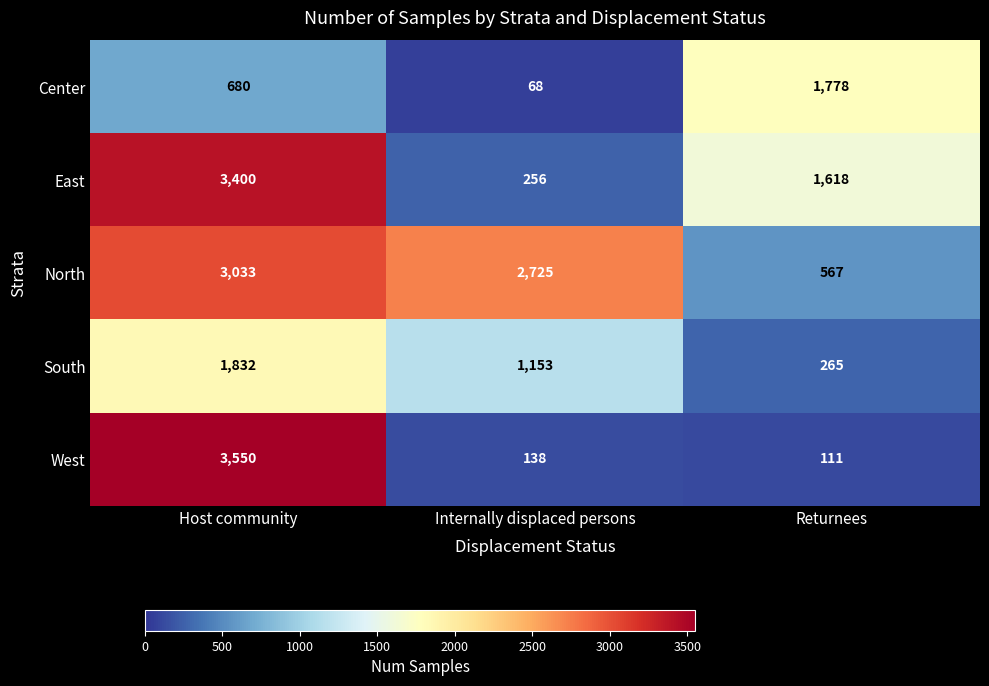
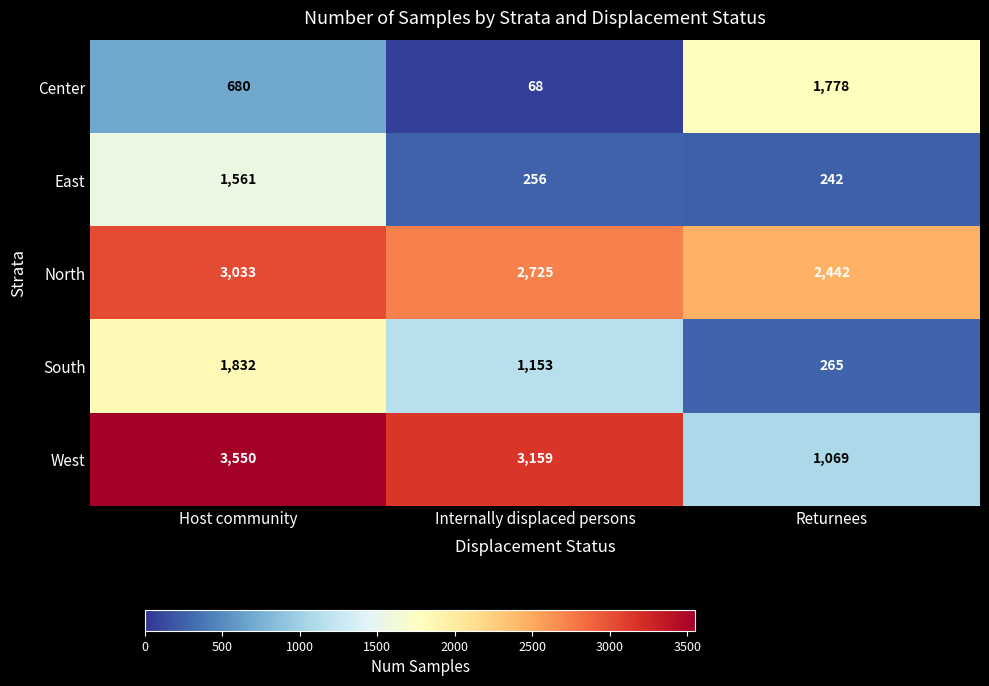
East, Host community: 3,400 -> 1,561
East, Returnees: 1,618 -> 242
North, Returnees: 567 -> 2,442
West, Internally displaced persons: 138 -> 3,159
West, Returnees: 111 -> 1,069
